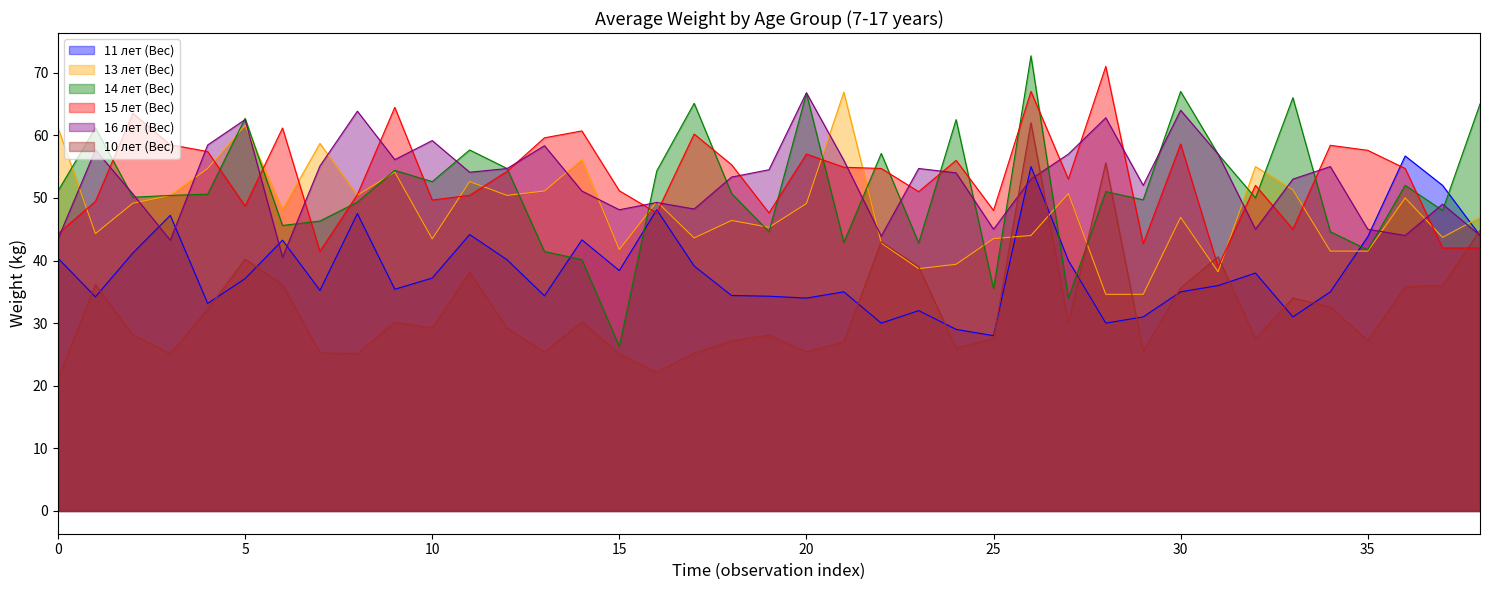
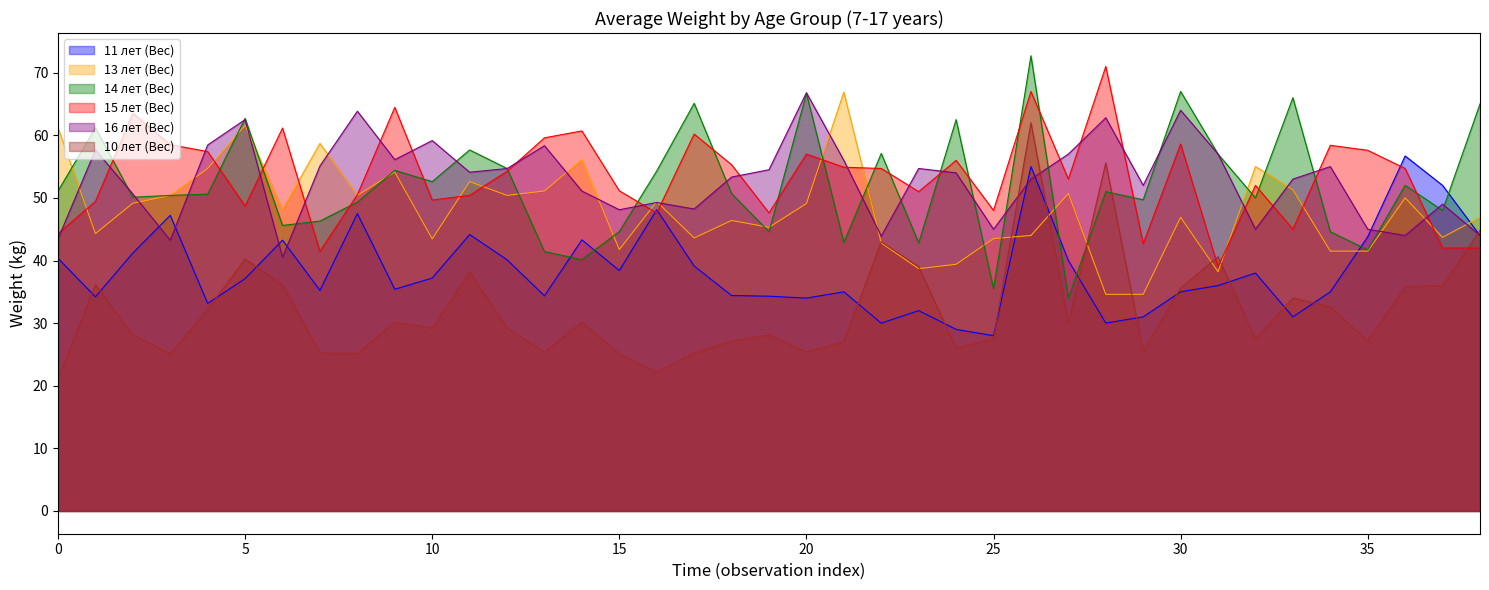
14 лет (Вес), 15: 26 -> 45
